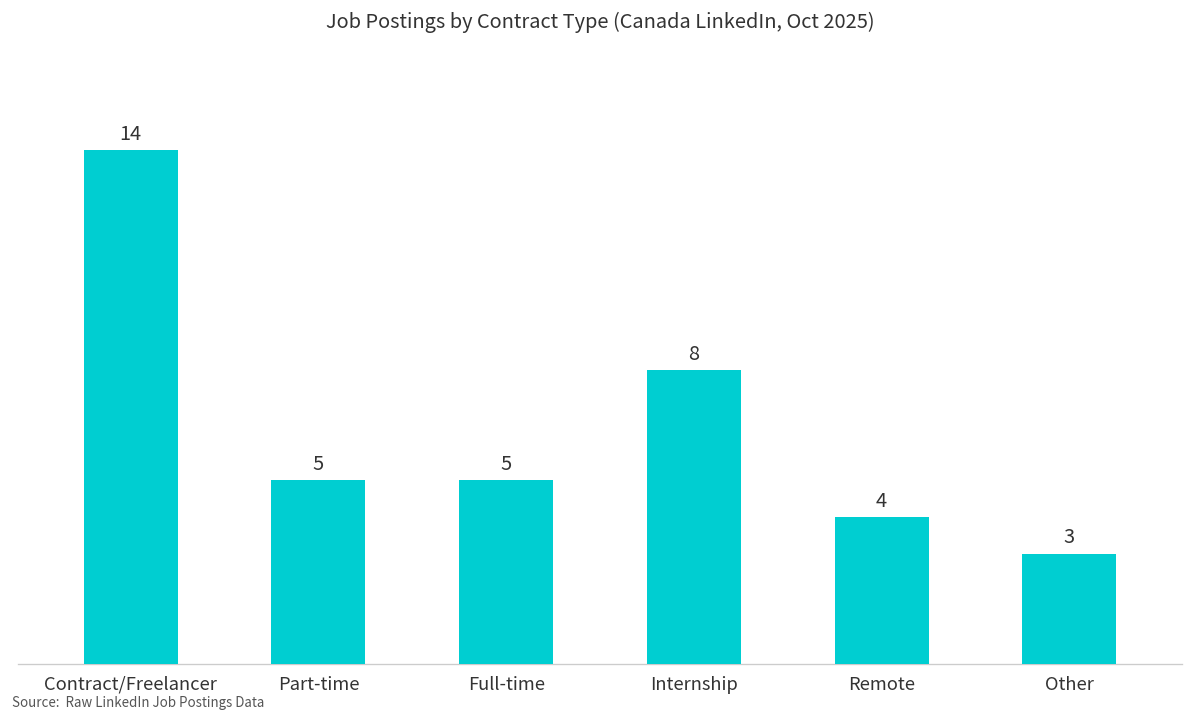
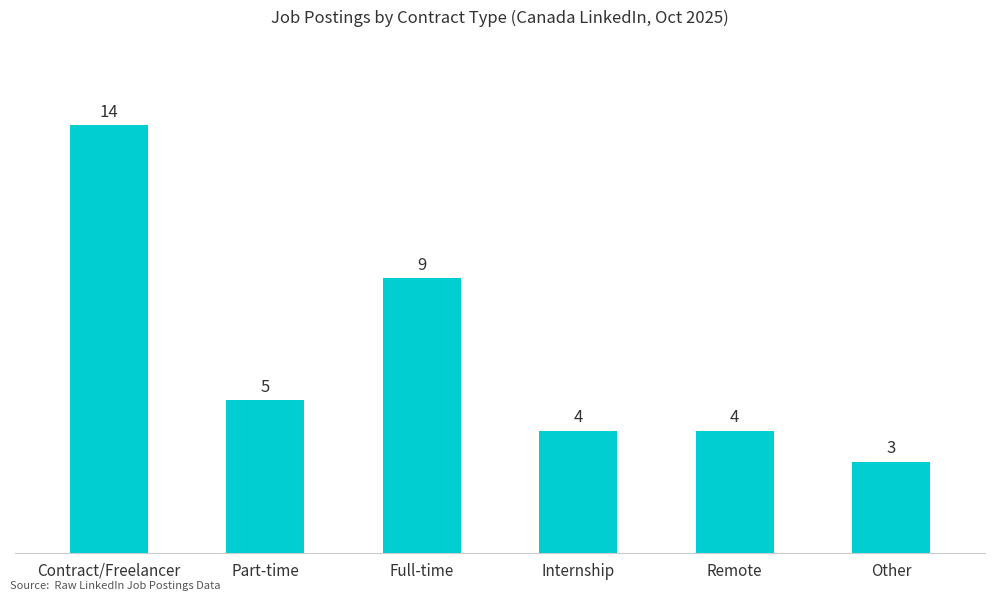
Full-time: 5 -> 9
Internship: 8 -> 4
